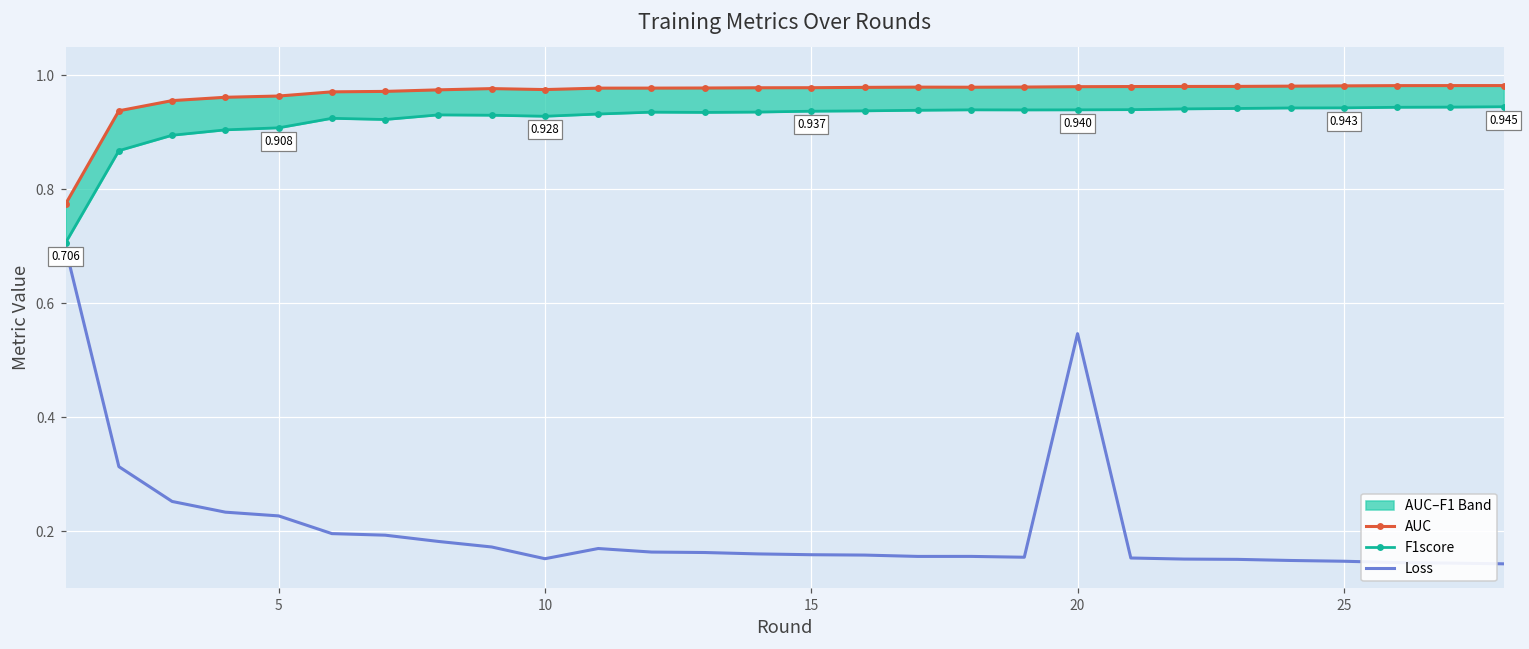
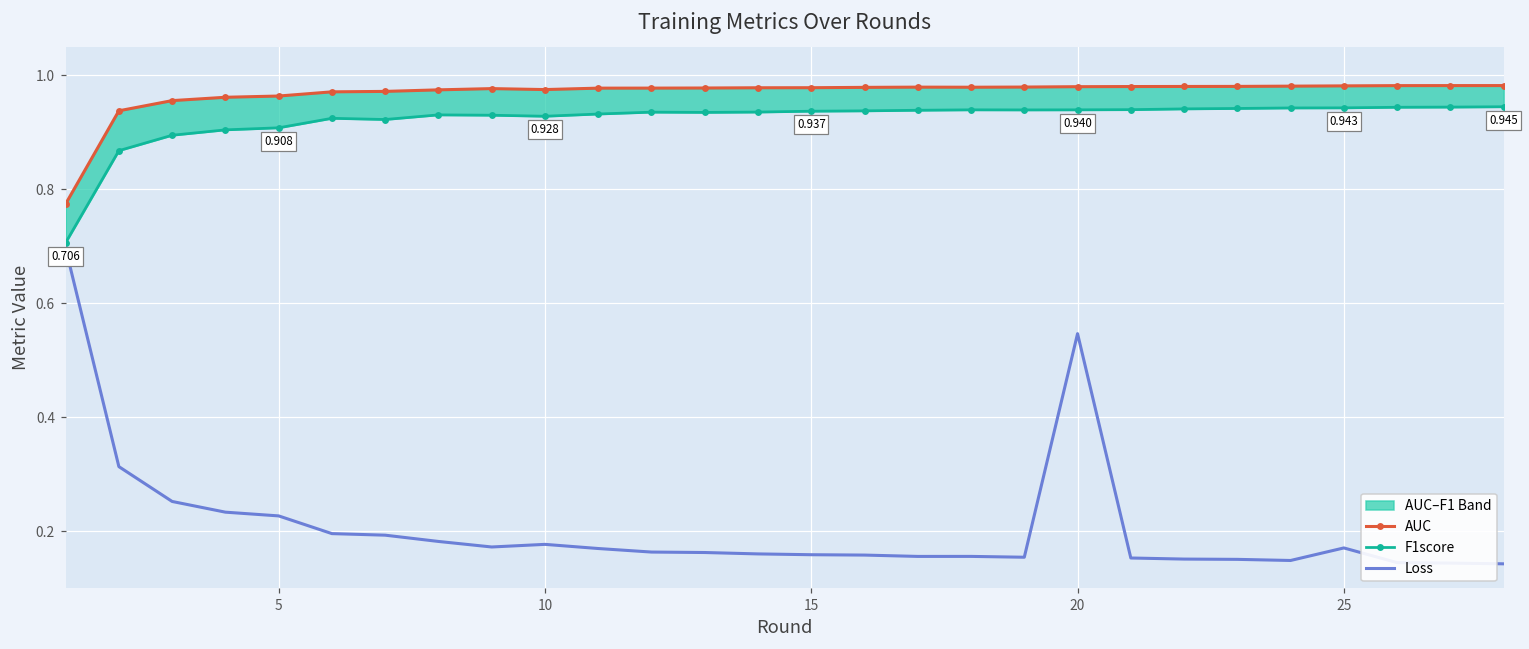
Loss, 10: 0.15 -> 0.18
Loss, 25: 0.15 -> 0.17
